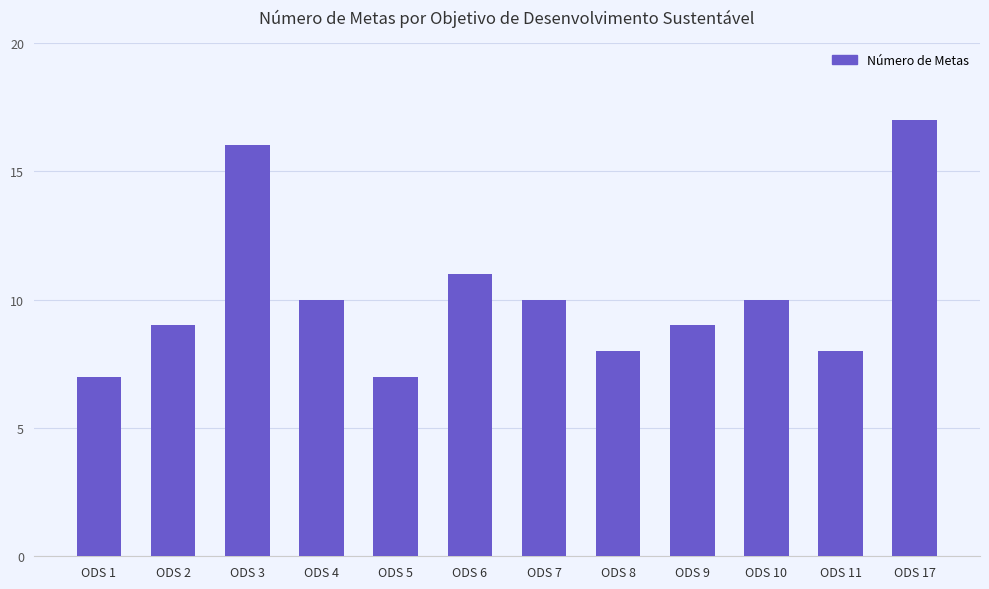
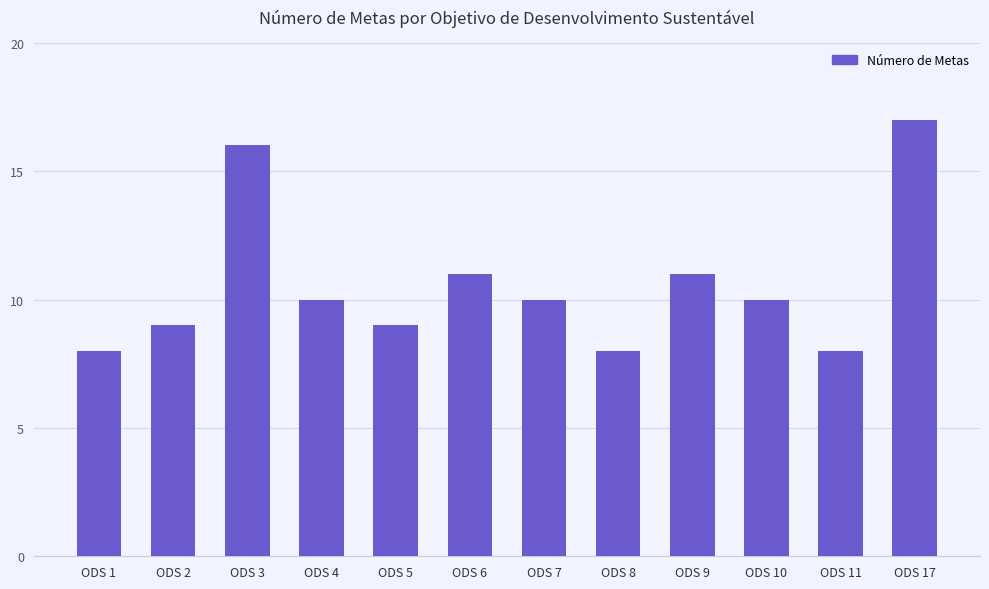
ODS 1: 7 -> 8
ODS 5: 7 -> 9
ODS 9: 9 -> 11
